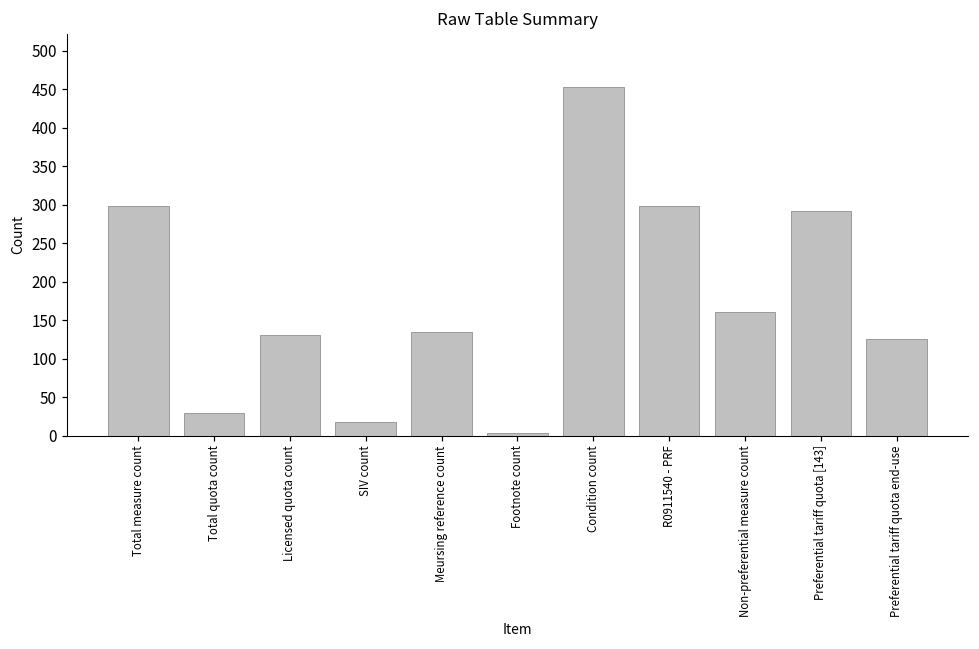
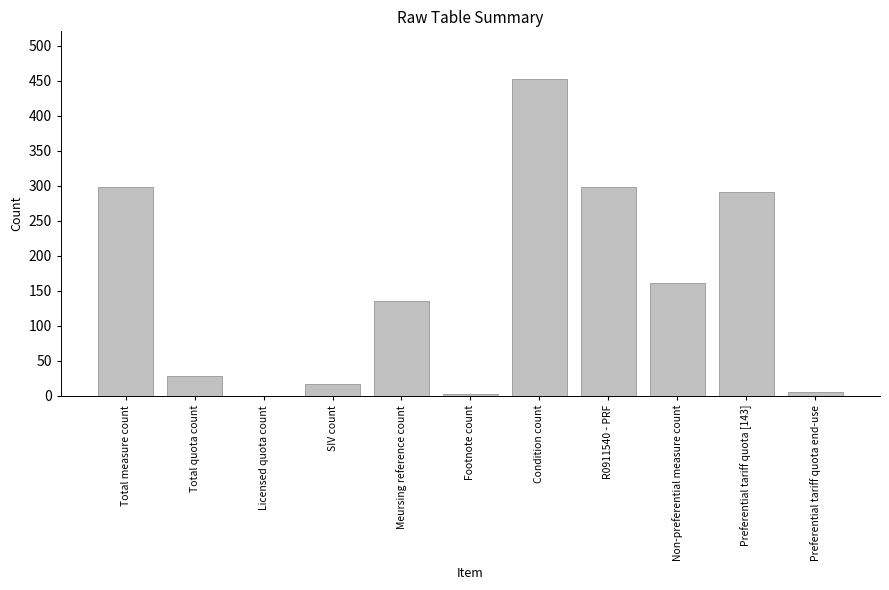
Licensed quota count: 130 -> 0
Preferential tariff quota end-use: 130 -> 10
